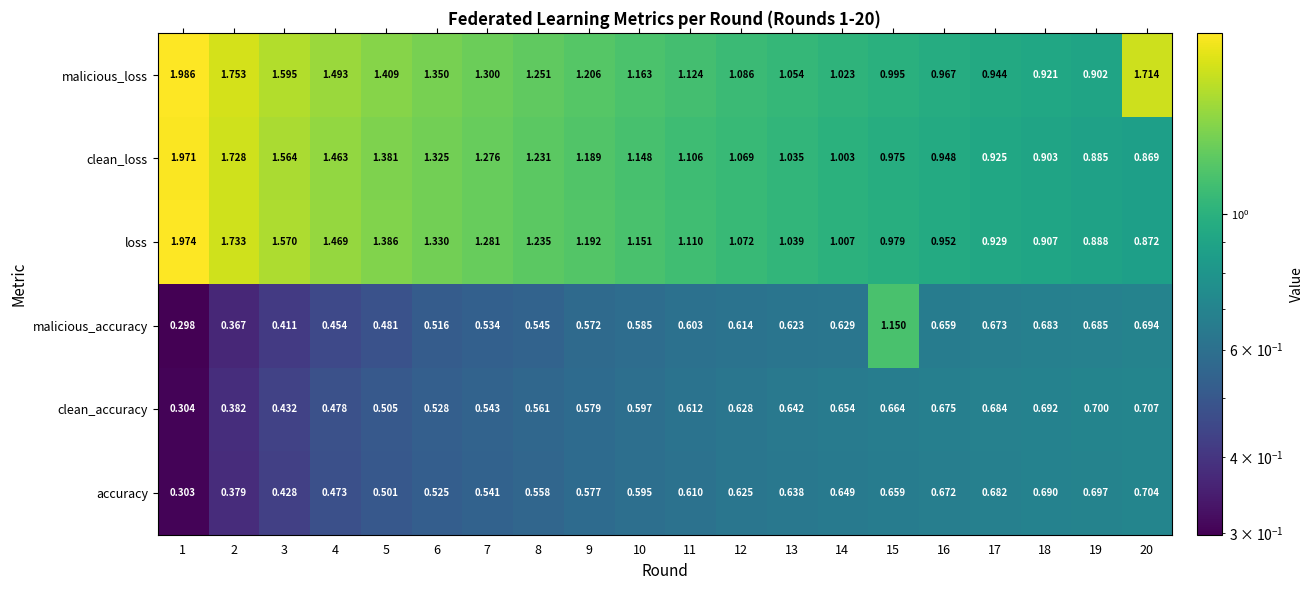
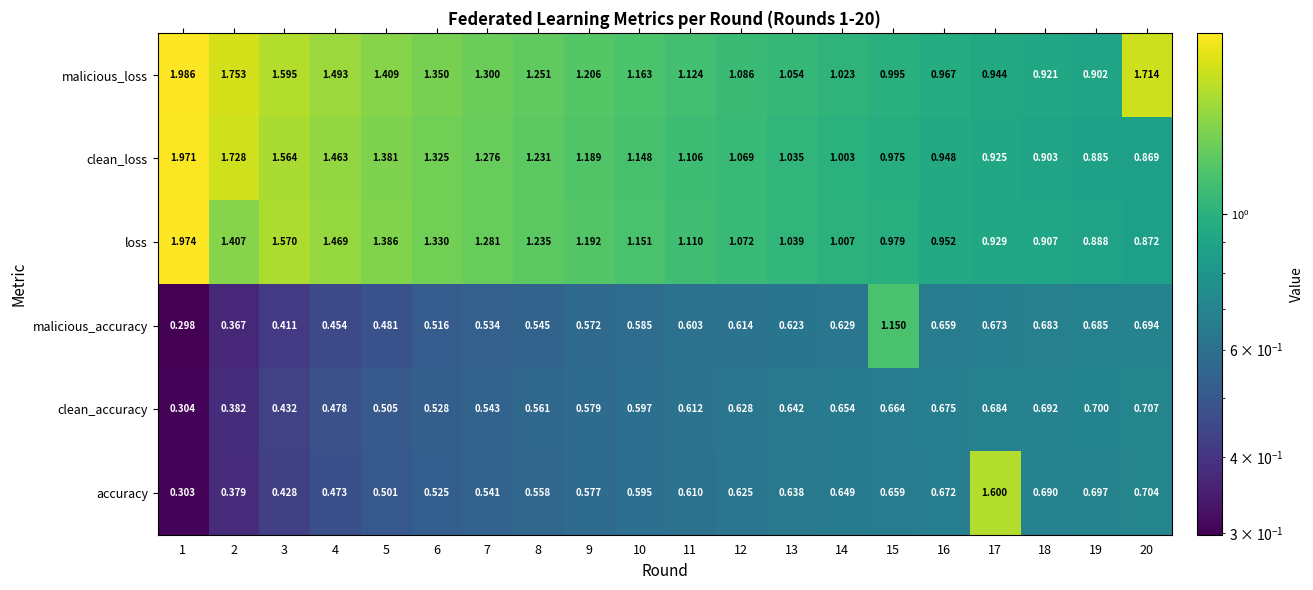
loss, 2: 1.733 -> 1.407
accuracy, 17: 0.682 -> 1.600
